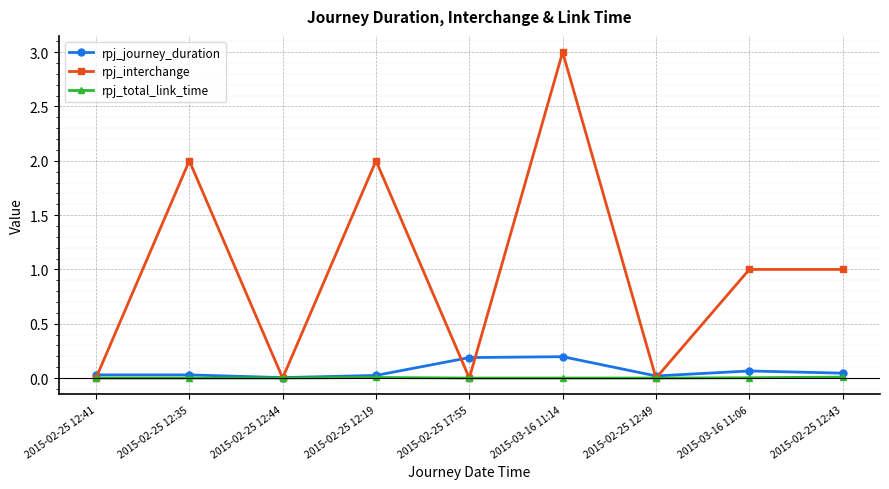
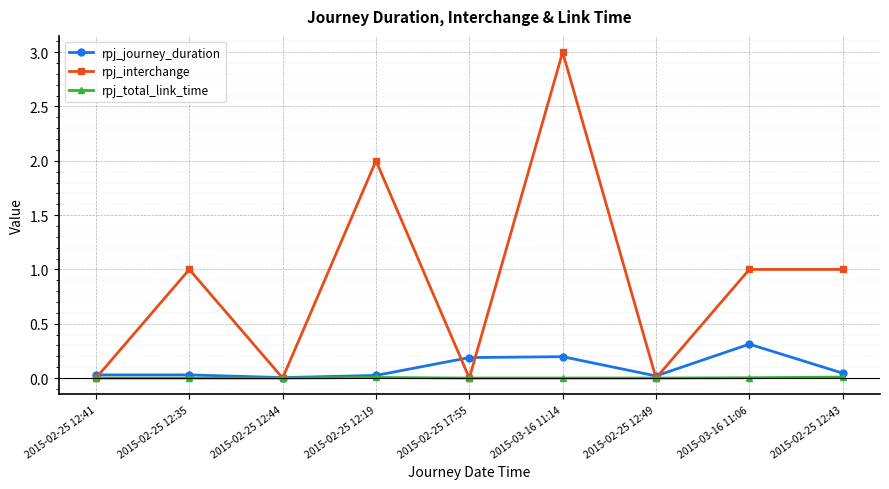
rpj_interchange, 2015-02-25 12:35: 2 -> 1
rpj_journey_duration, 2015-03-16 11:06: 0.07 -> 0.31
